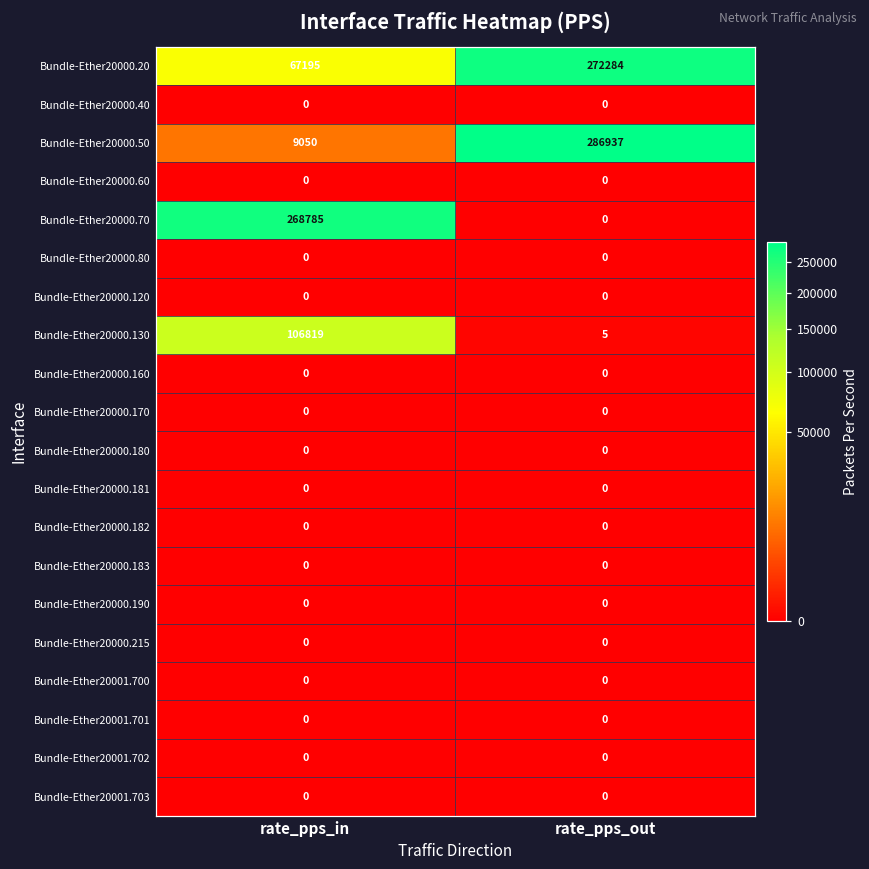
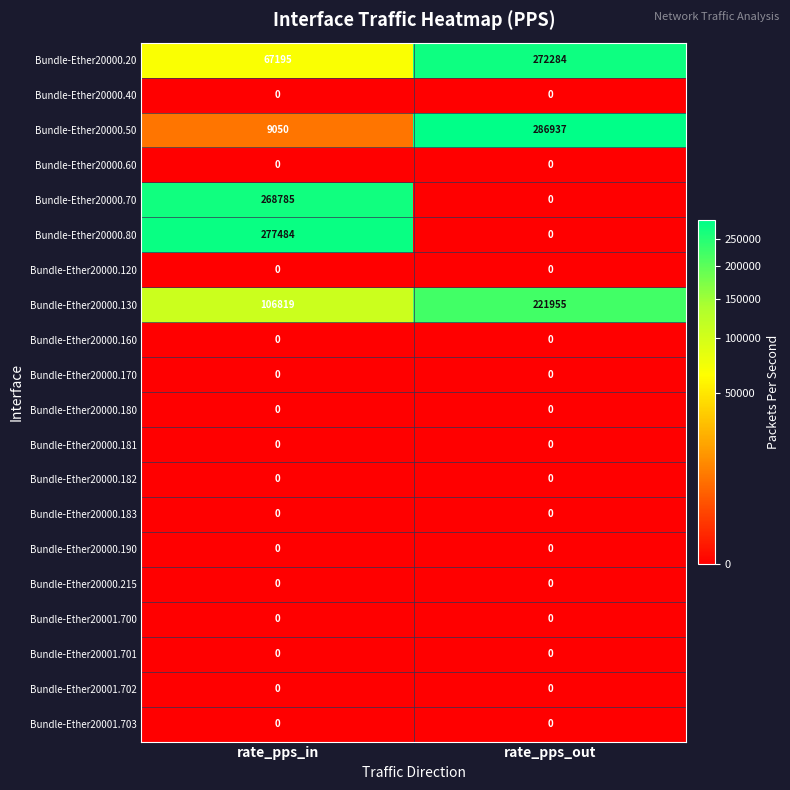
Bundle-Ether20000.80, rate_pps_in: 0 -> 277484
Bundle-Ether20000.130, rate_pps_out: 5 -> 221955
